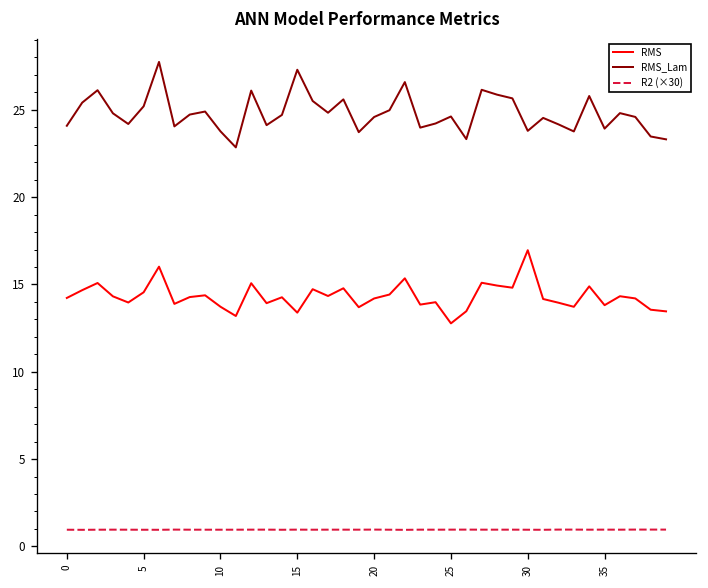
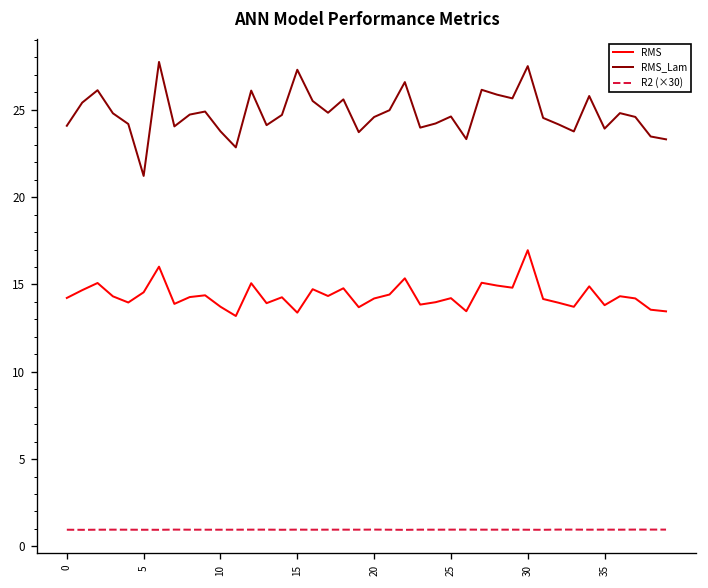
RMS_Lam, 5: 25.2 -> 21.2
RMS, 25: 12.8 -> 14.2
RMS_Lam, 30: 23.8 -> 27.5
